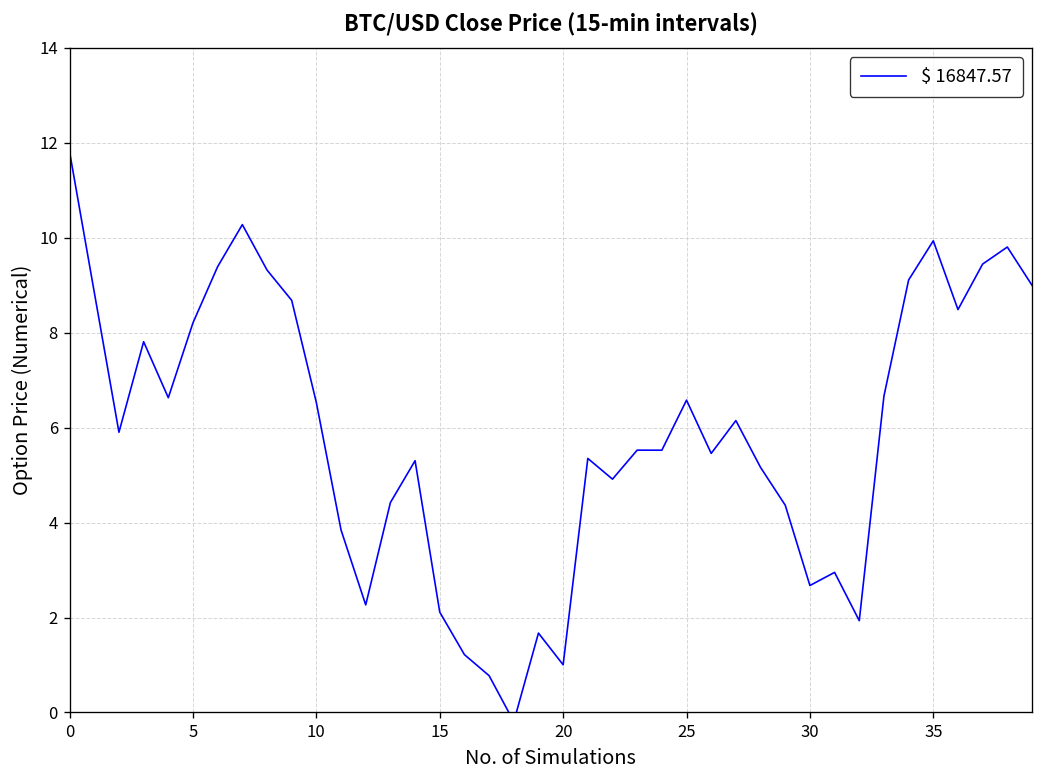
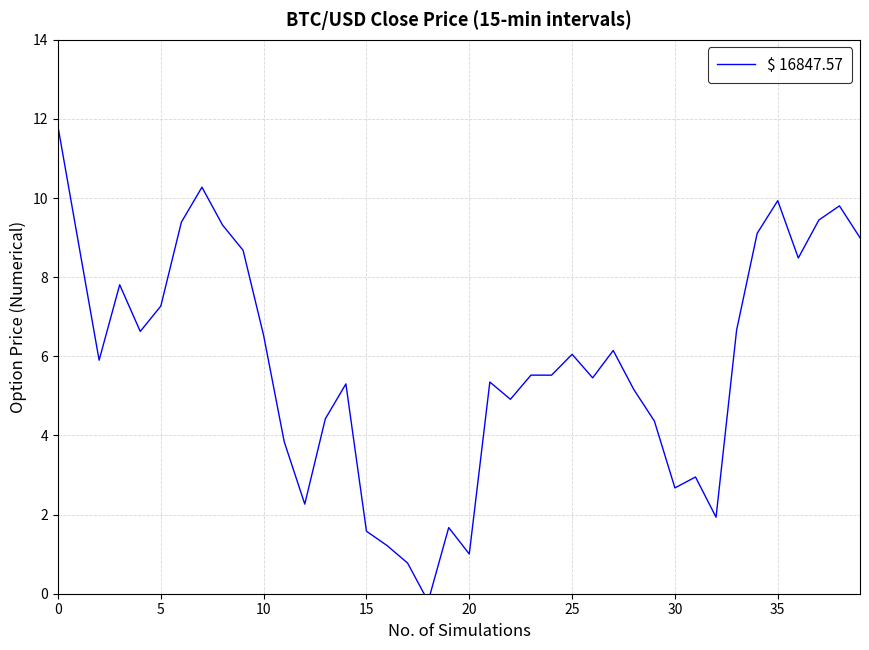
5: 8.2 -> 7.3
15: 2.1 -> 1.6
25: 6.6 -> 6.1
